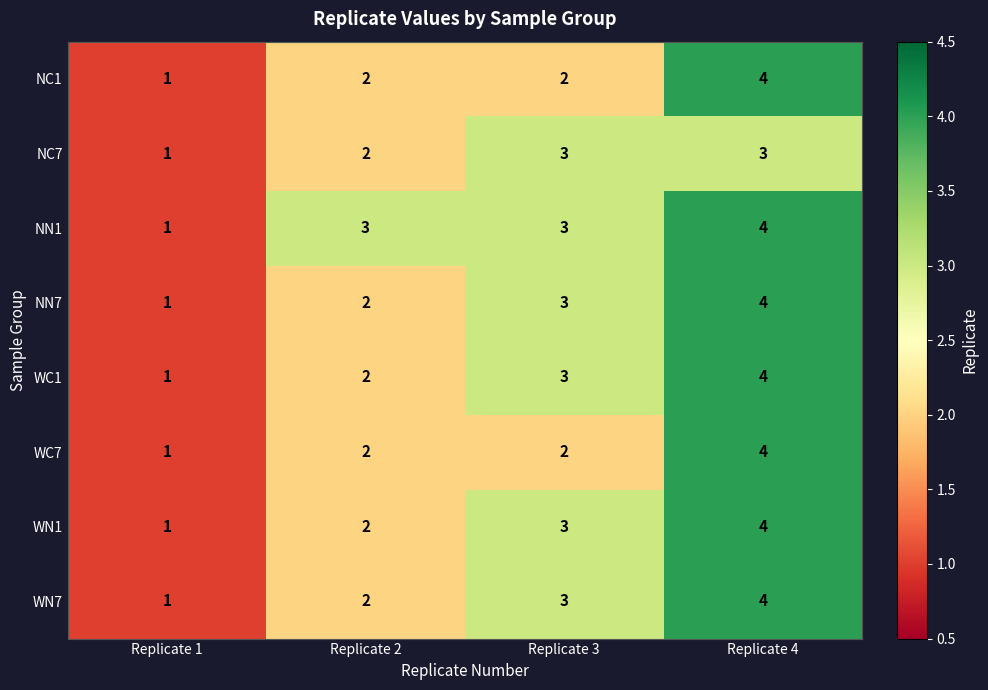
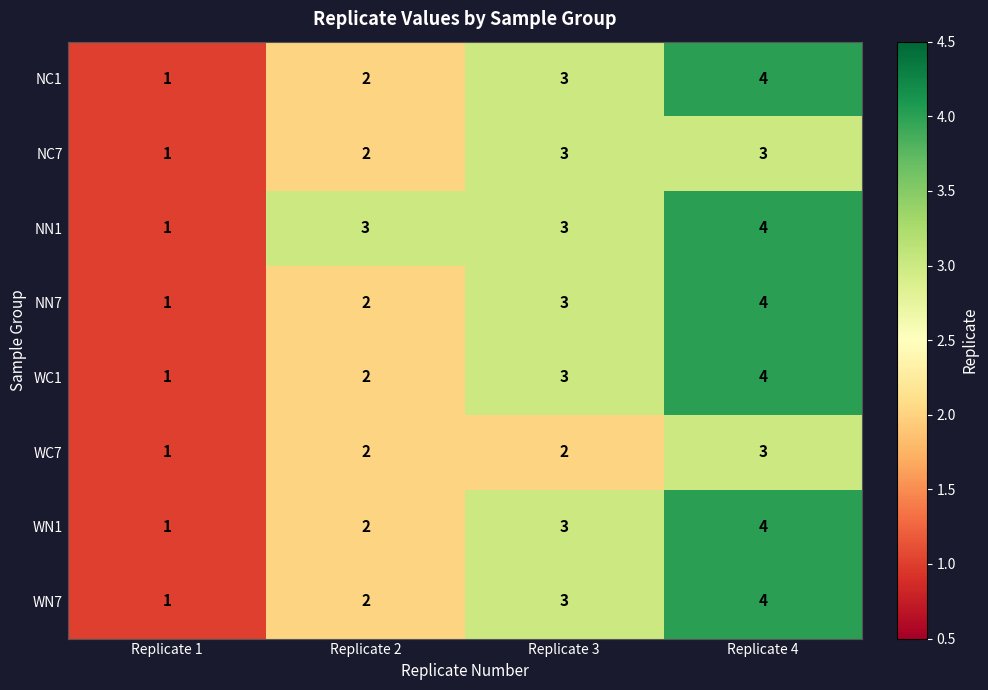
NC1, Replicate 3: 2 -> 3
WC7, Replicate 4: 4 -> 3
